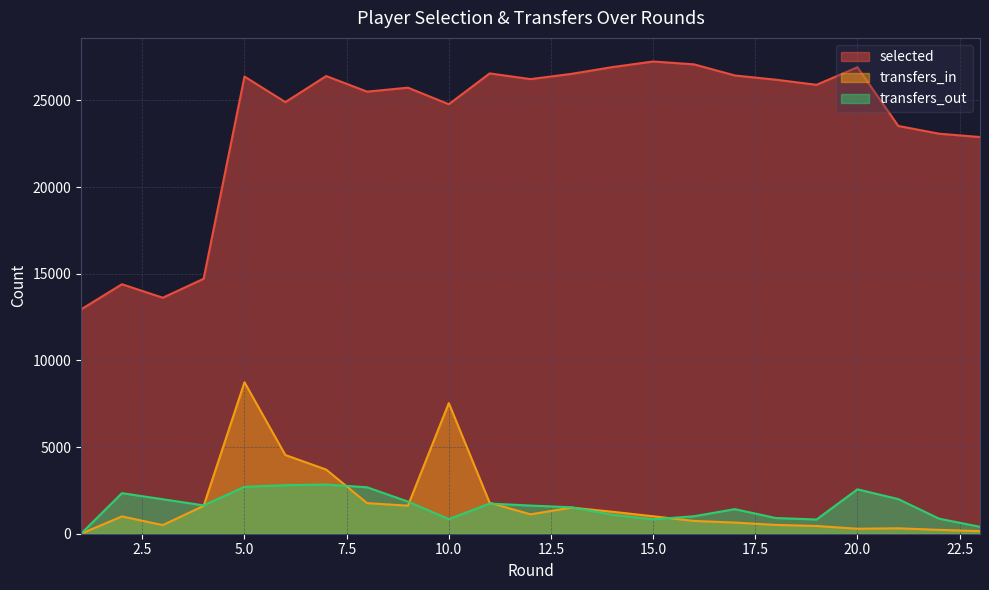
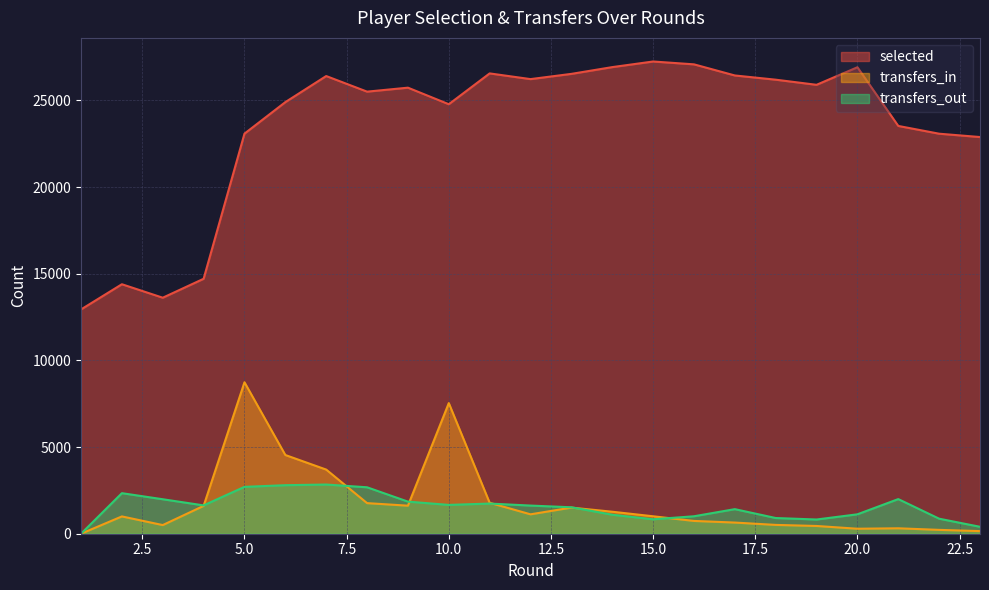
selected, 5.0: 26400 -> 23100
transfers_out, 10.0: 800 -> 1700
transfers_out, 20.0: 2600 -> 1100
